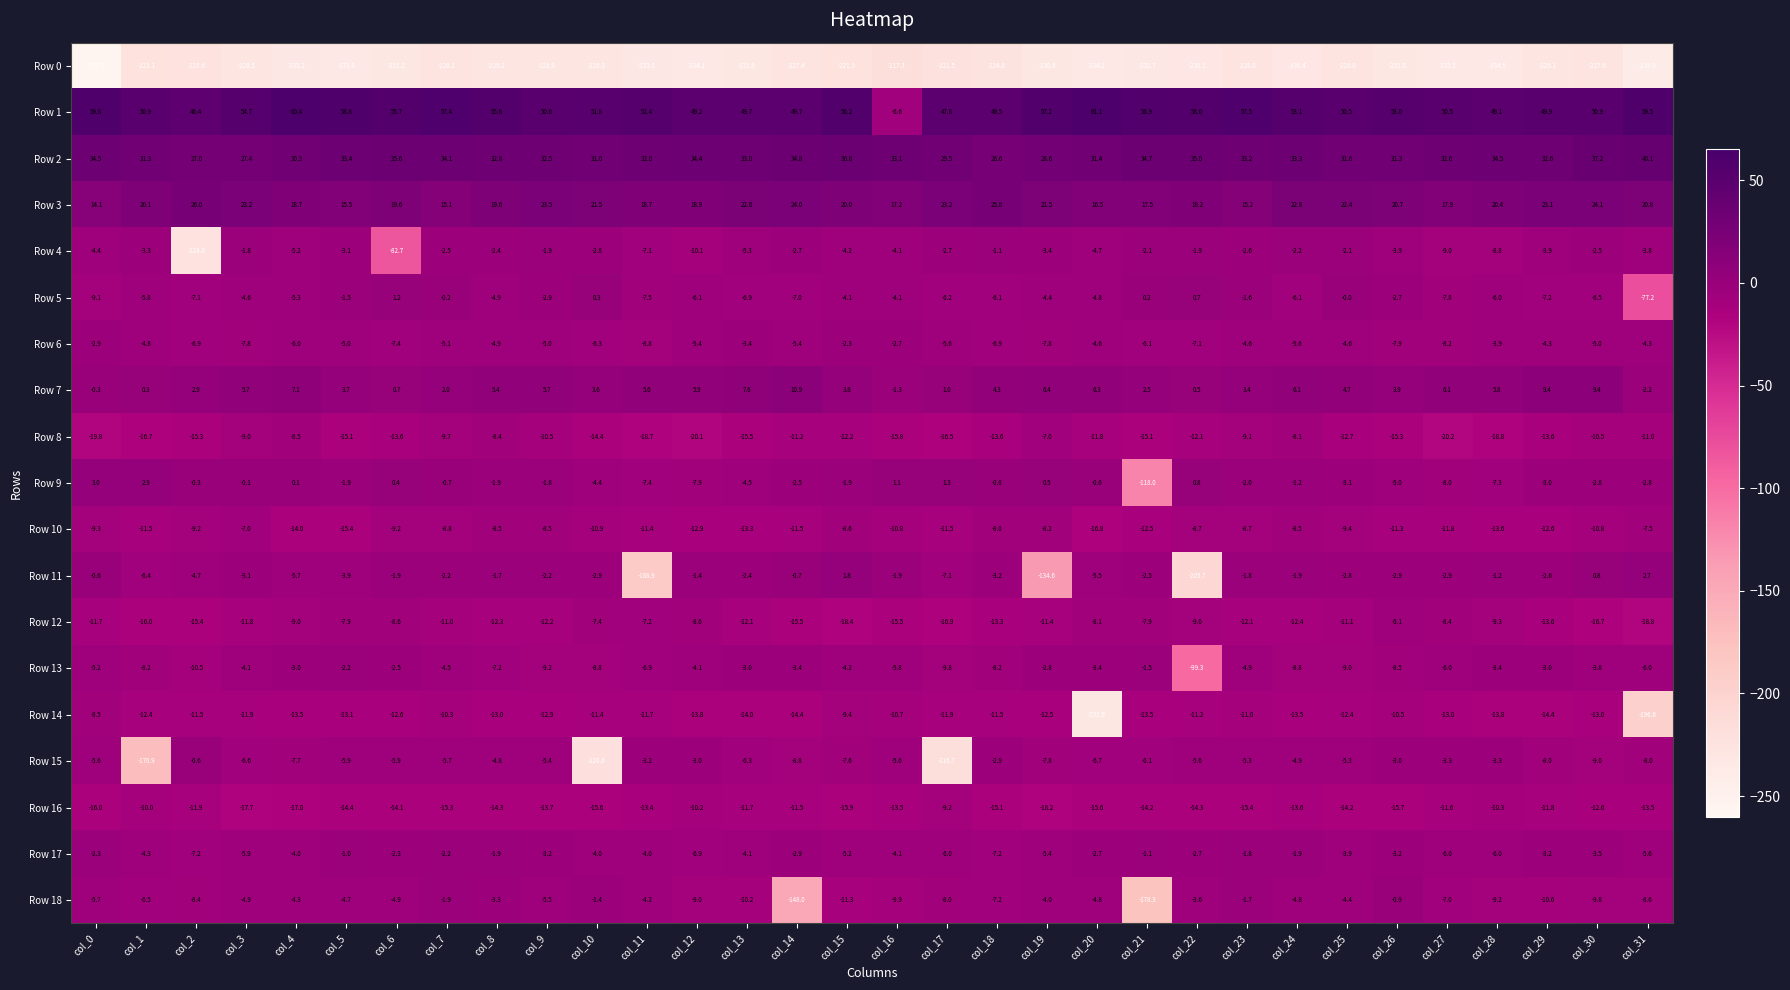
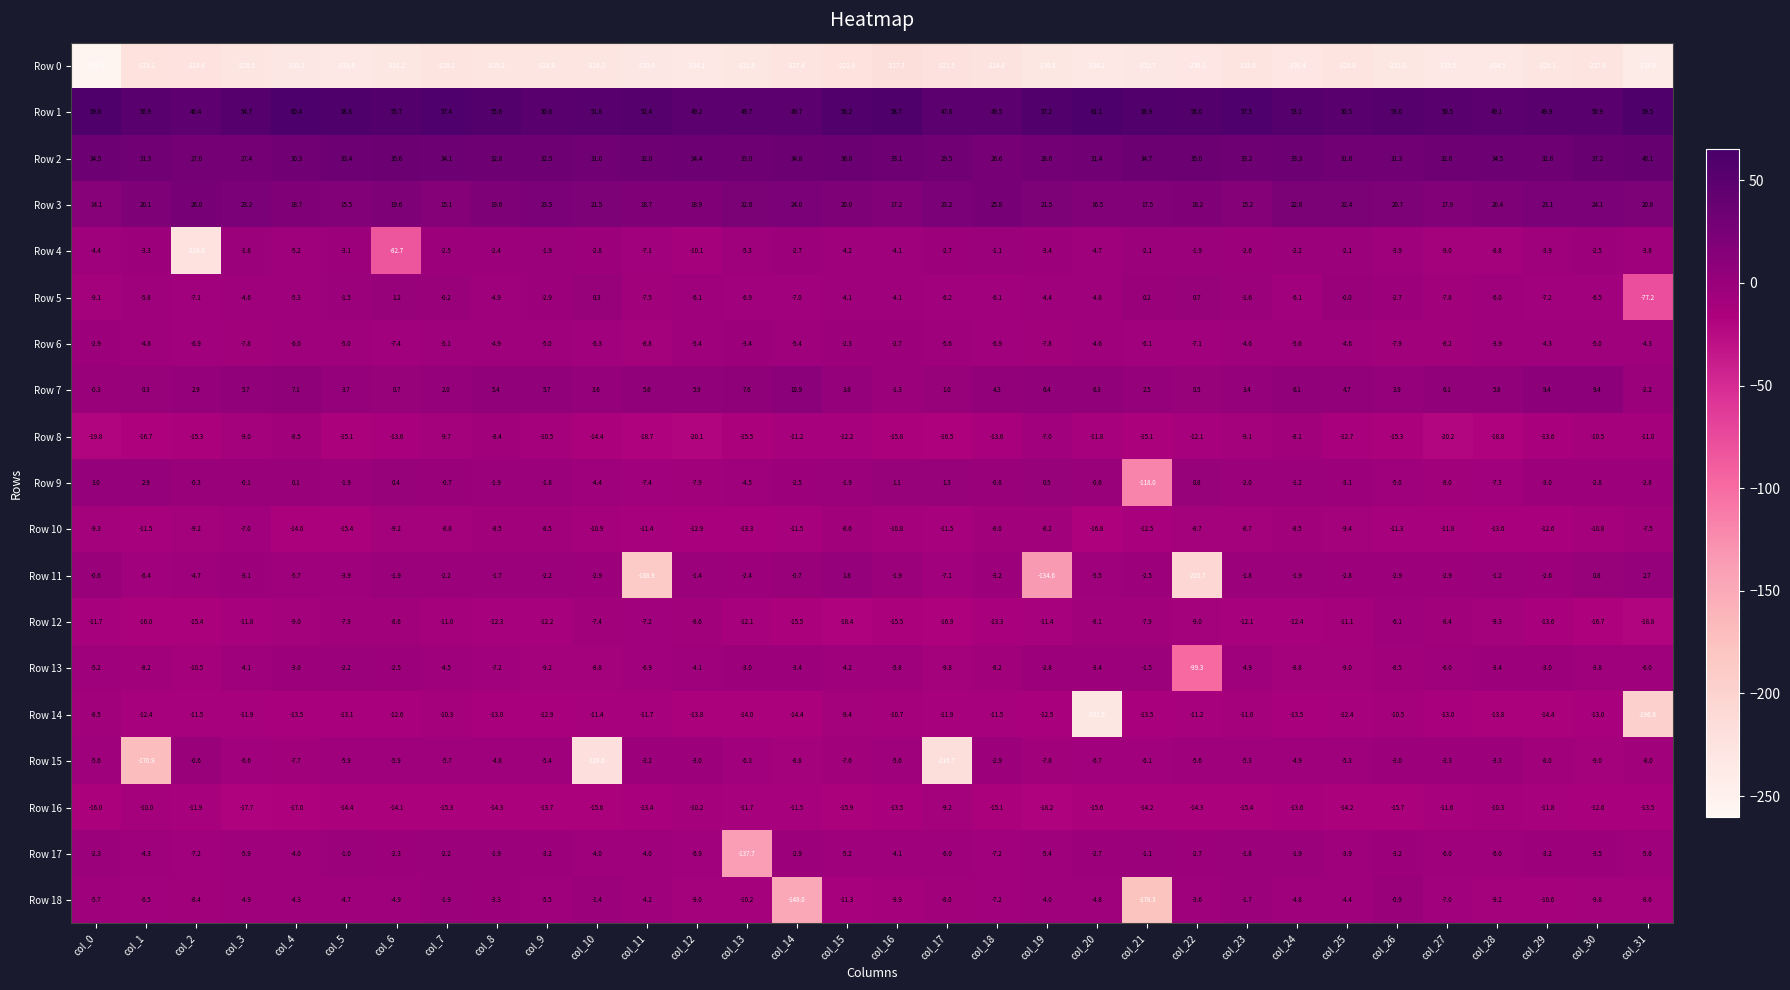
Row 1, col_16: -6.6 -> 58.7
Row 17, col_13: -4.1 -> -137.7
